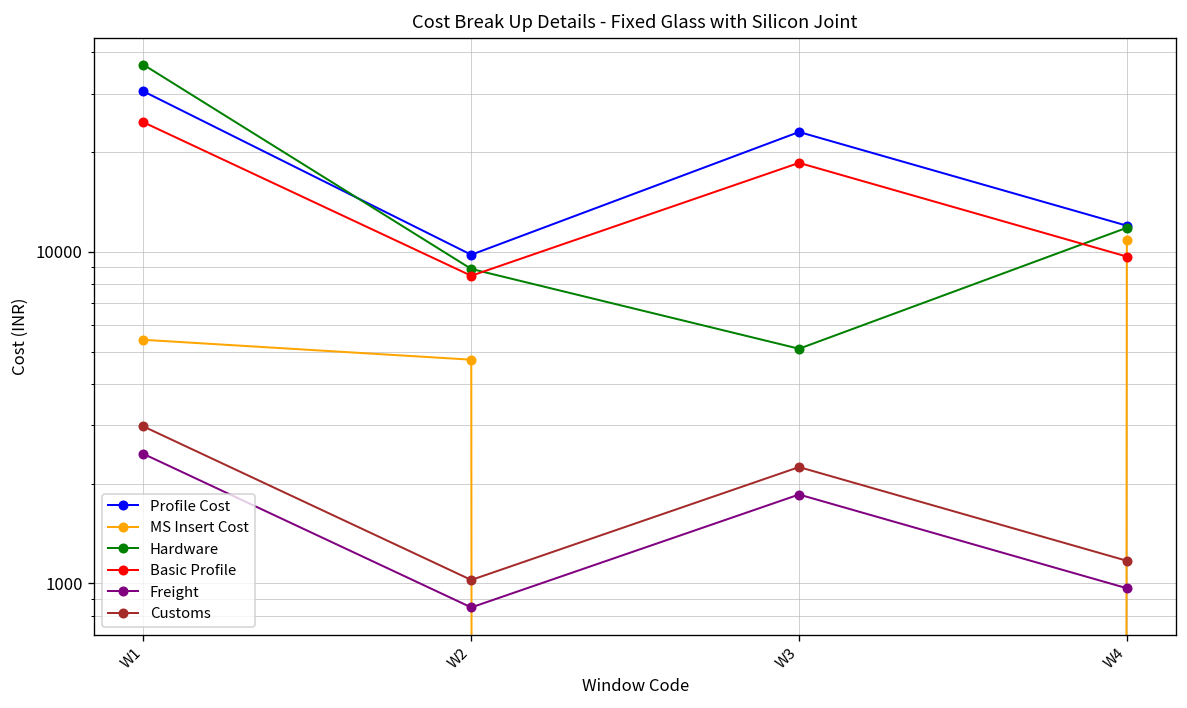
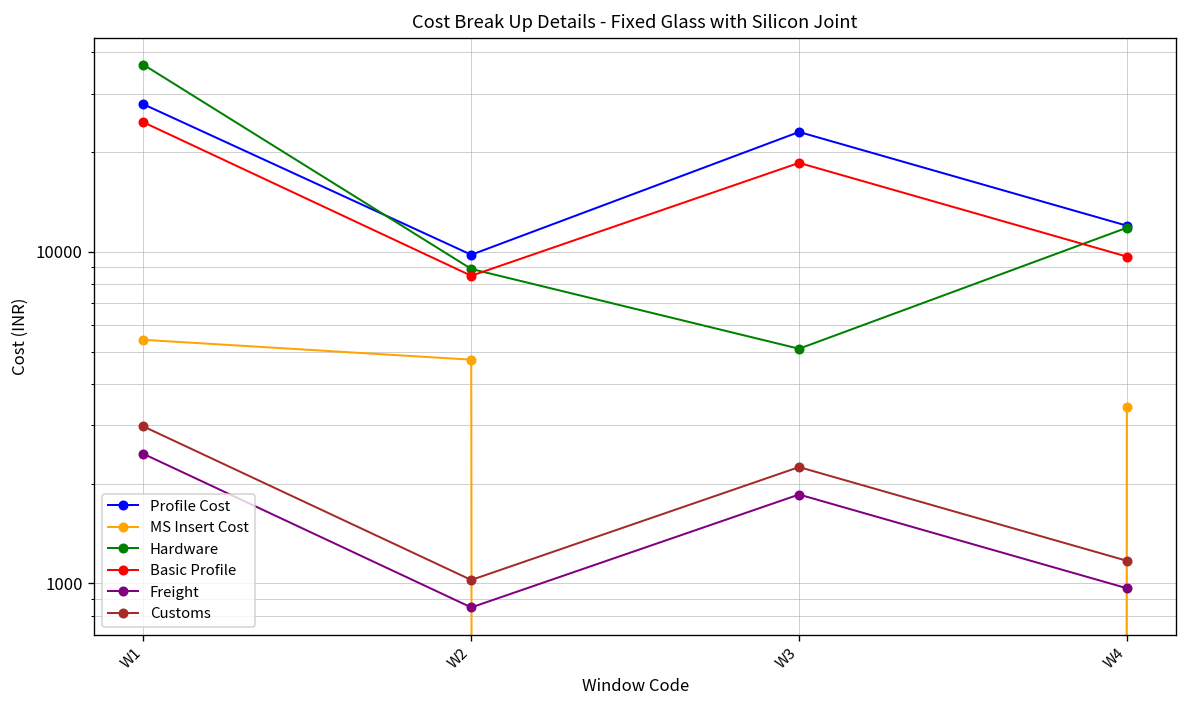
Profile Cost, W1: 30000 -> 28000
MS Insert Cost, W4: 10900 -> 3400
